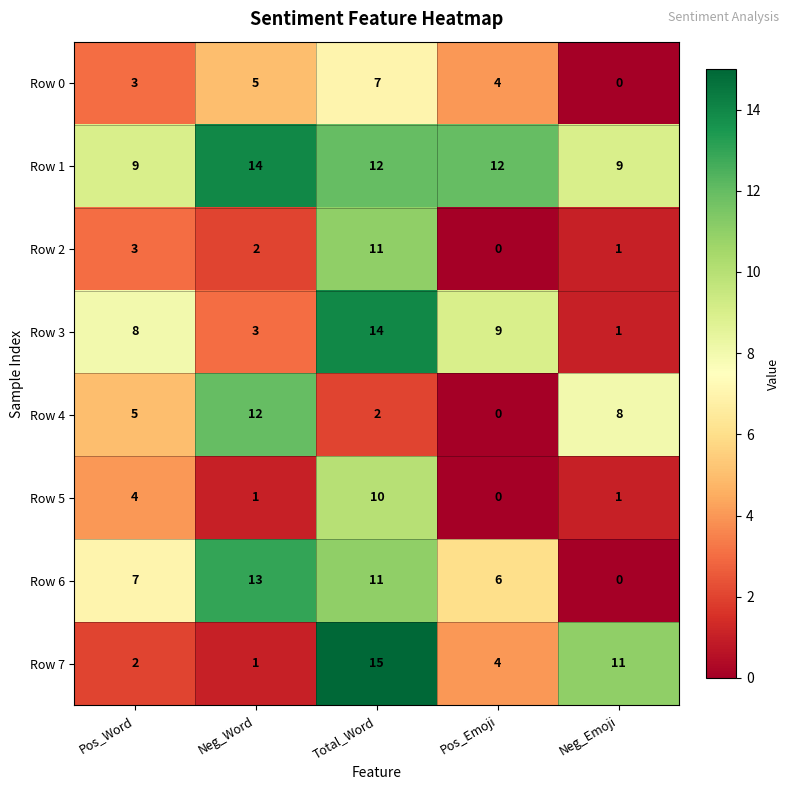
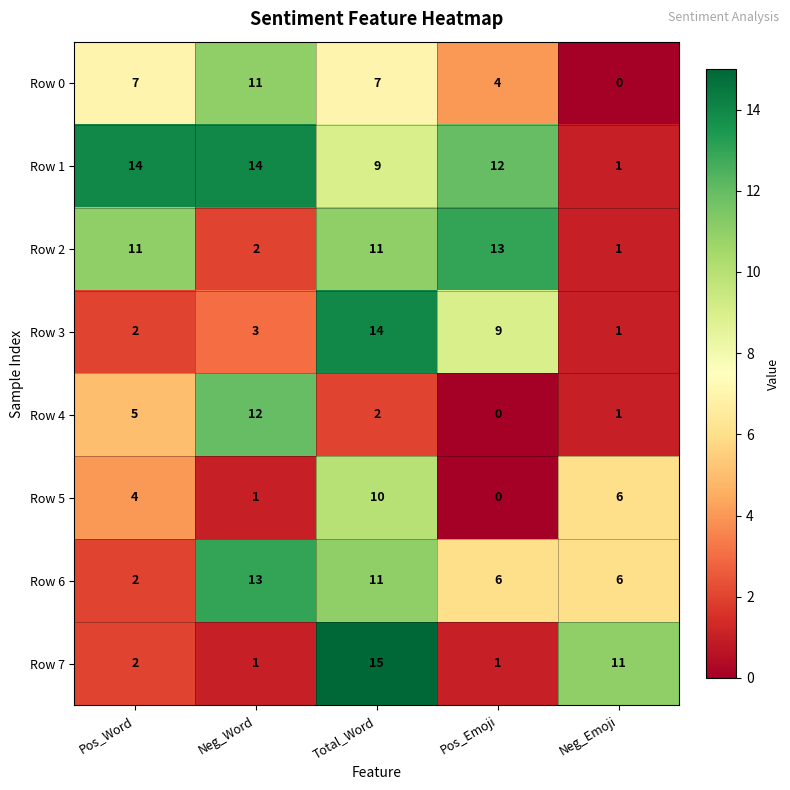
Row 0, Pos_Word: 3 -> 7
Row 0, Neg_Word: 5 -> 11
Row 1, Pos_Word: 9 -> 14
Row 1, Total_Word: 12 -> 9
Row 1, Neg_Emoji: 9 -> 1
Row 2, Pos_Word: 3 -> 11
Row 2, Pos_Emoji: 0 -> 13
Row 3, Pos_Word: 8 -> 2
Row 4, Neg_Emoji: 8 -> 1
Row 5, Neg_Emoji: 1 -> 6
Row 6, Pos_Word: 7 -> 2
Row 6, Neg_Emoji: 0 -> 6
Row 7, Pos_Emoji: 4 -> 1
